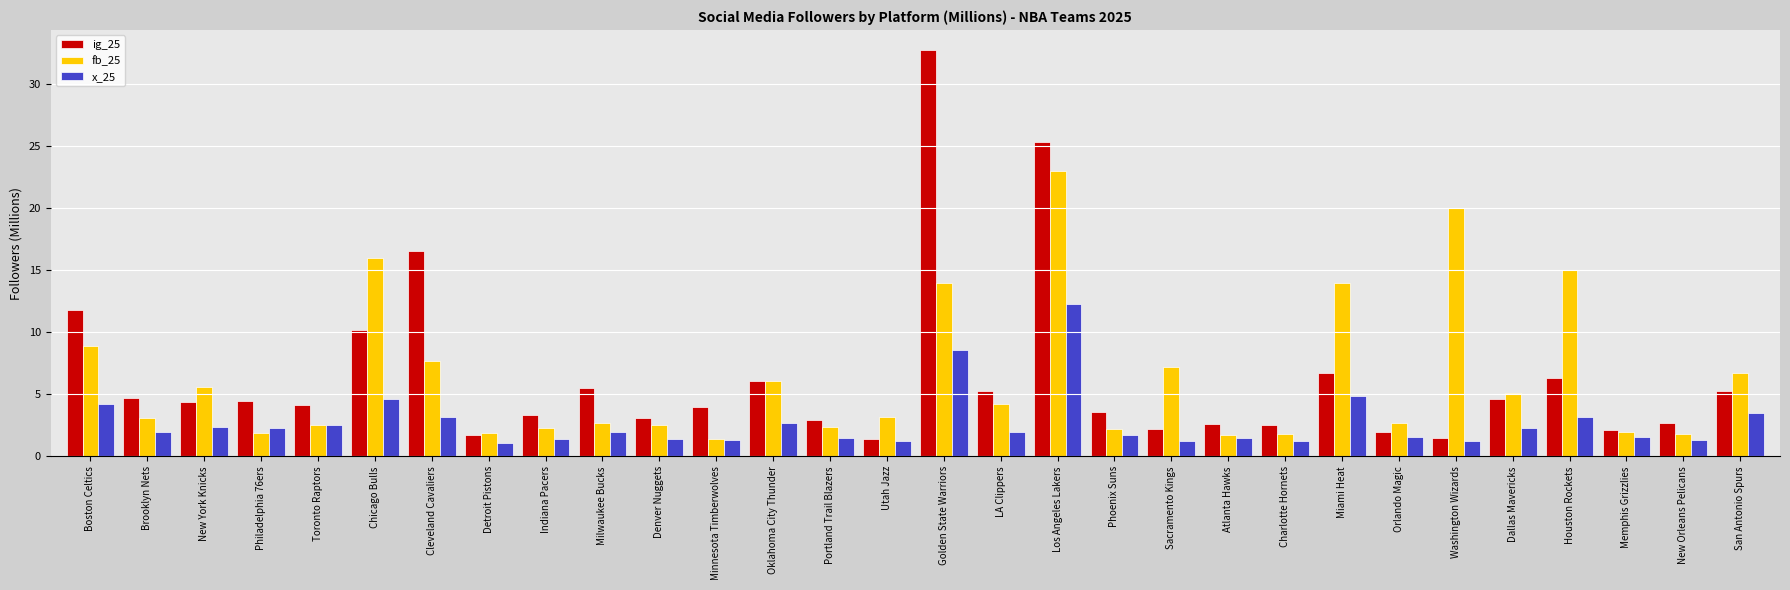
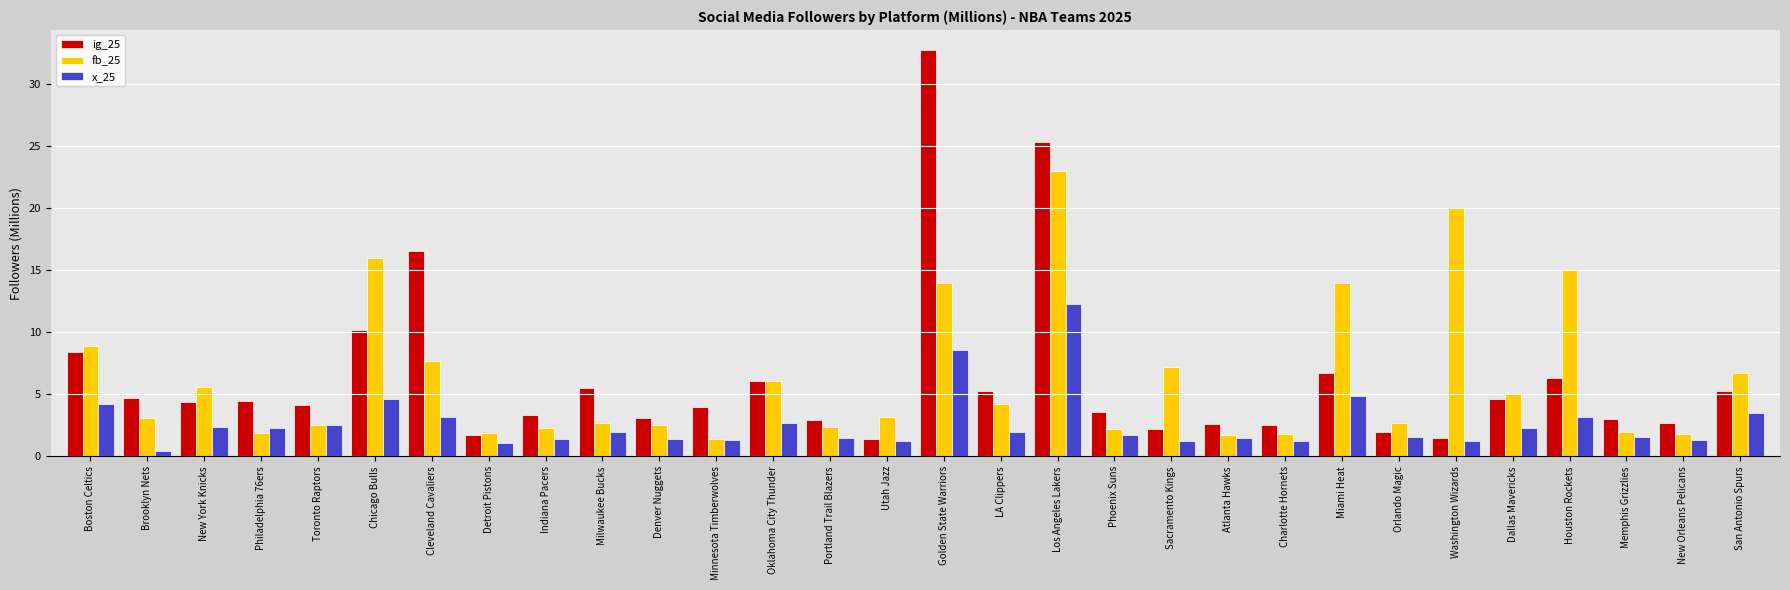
ig_25, Boston Celtics: 11.8 -> 8.4
x_25, Brooklyn Nets: 2.0 -> 0.4
ig_25, Memphis Grizzlies: 2.1 -> 3.0
